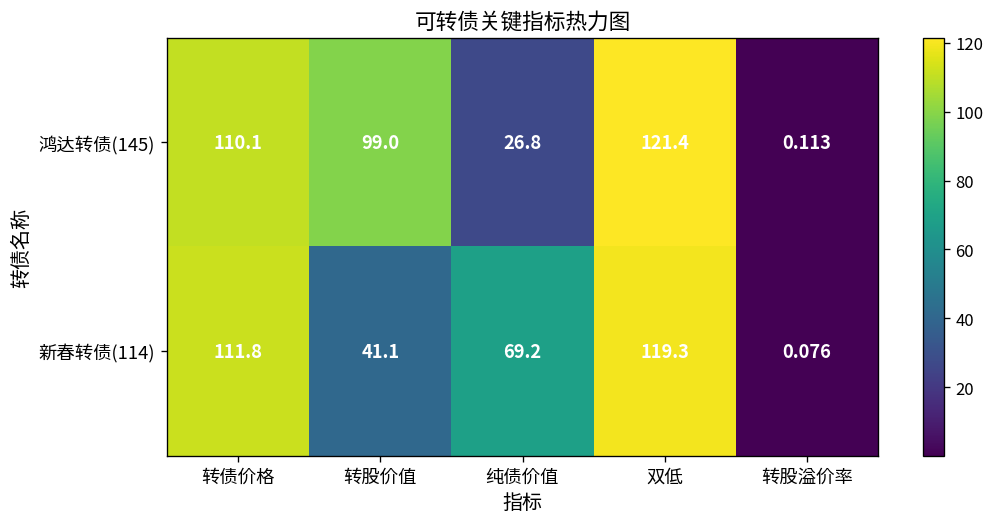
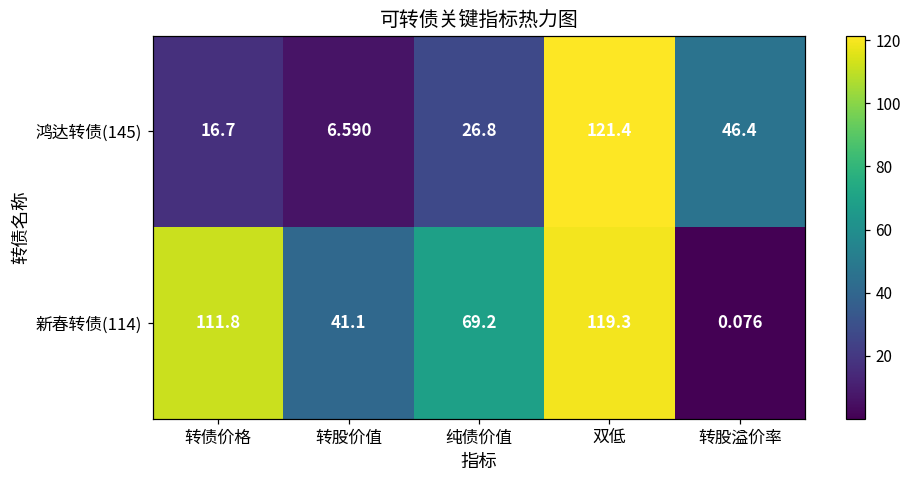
鸿达转债(145), 转债价格: 110.1 -> 16.7
鸿达转债(145), 转股价值: 99.0 -> 6.590
鸿达转债(145), 转股溢价率: 0.113 -> 46.4
